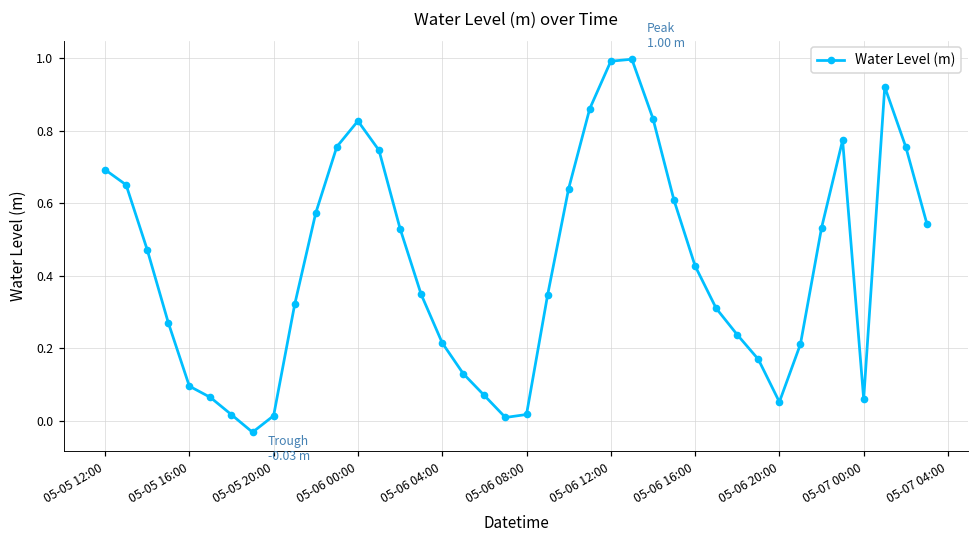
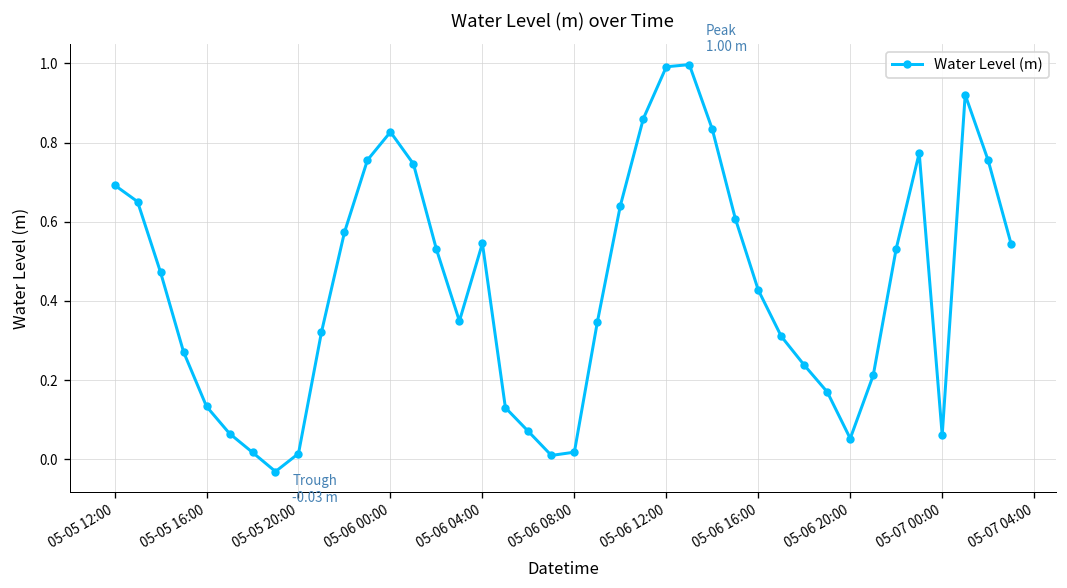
05-05 16:00: 0.10 -> 0.13
05-06 04:00: 0.22 -> 0.55
